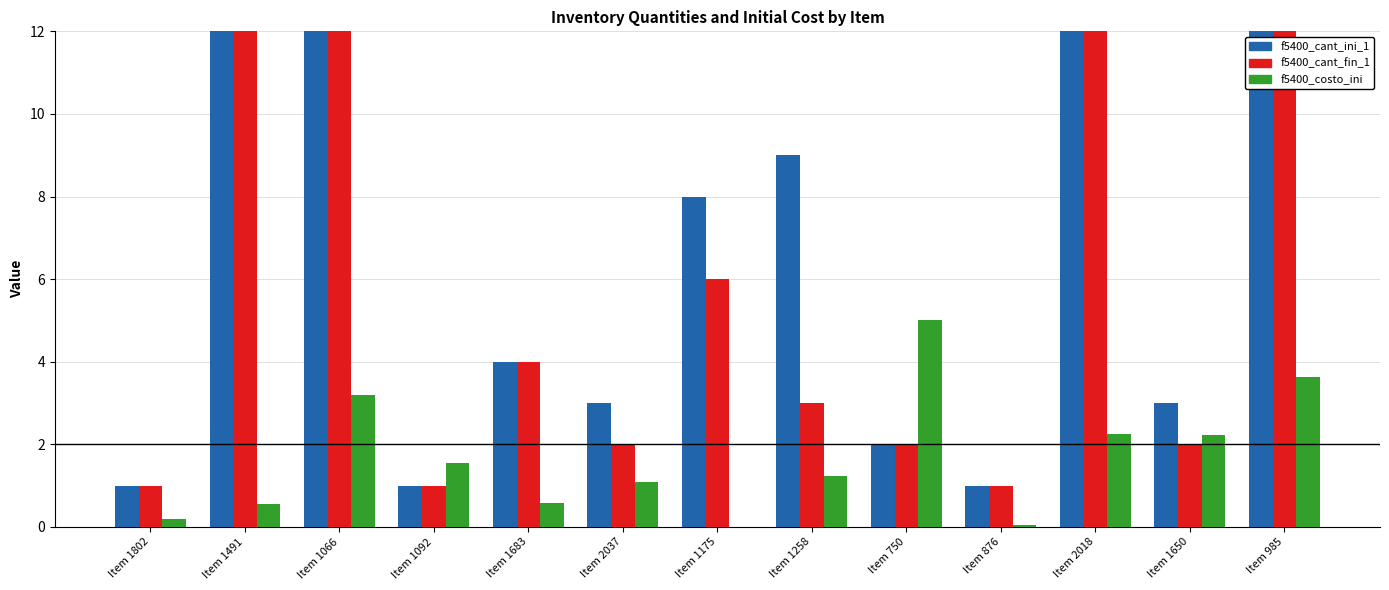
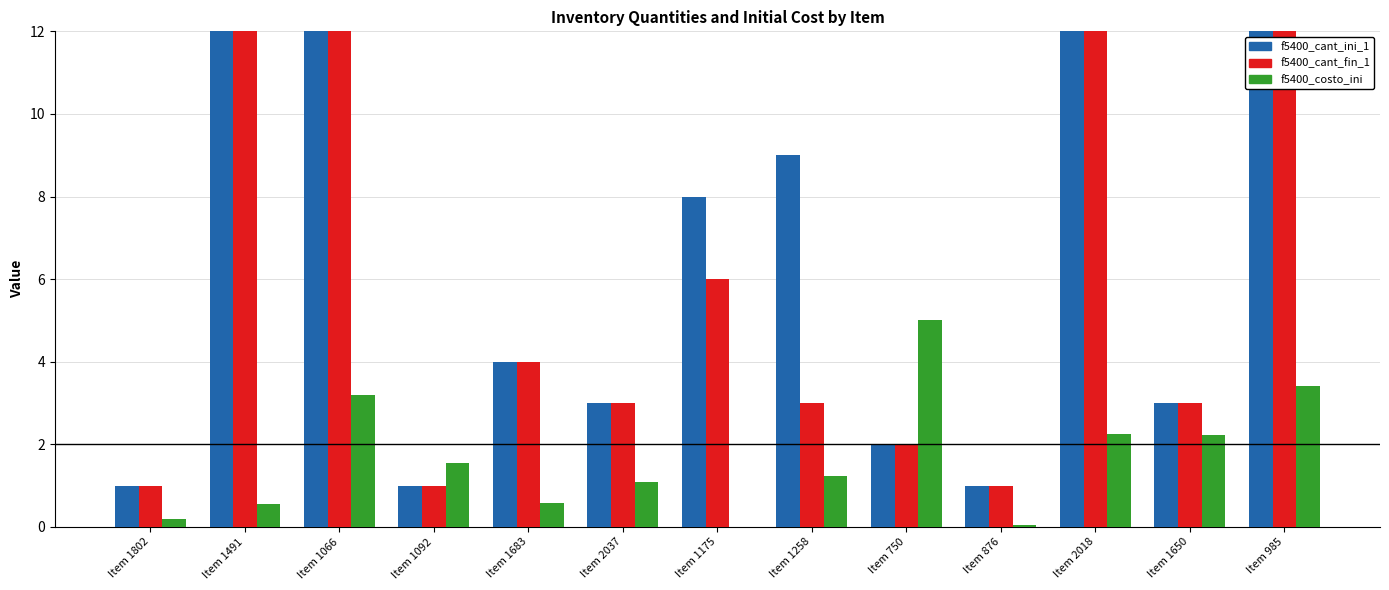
f5400_cant_fin_1, Item 2037: 2 -> 3
f5400_cant_fin_1, Item 1650: 2 -> 3
f5400_costo_ini, Item 985: 3.6 -> 3.4
